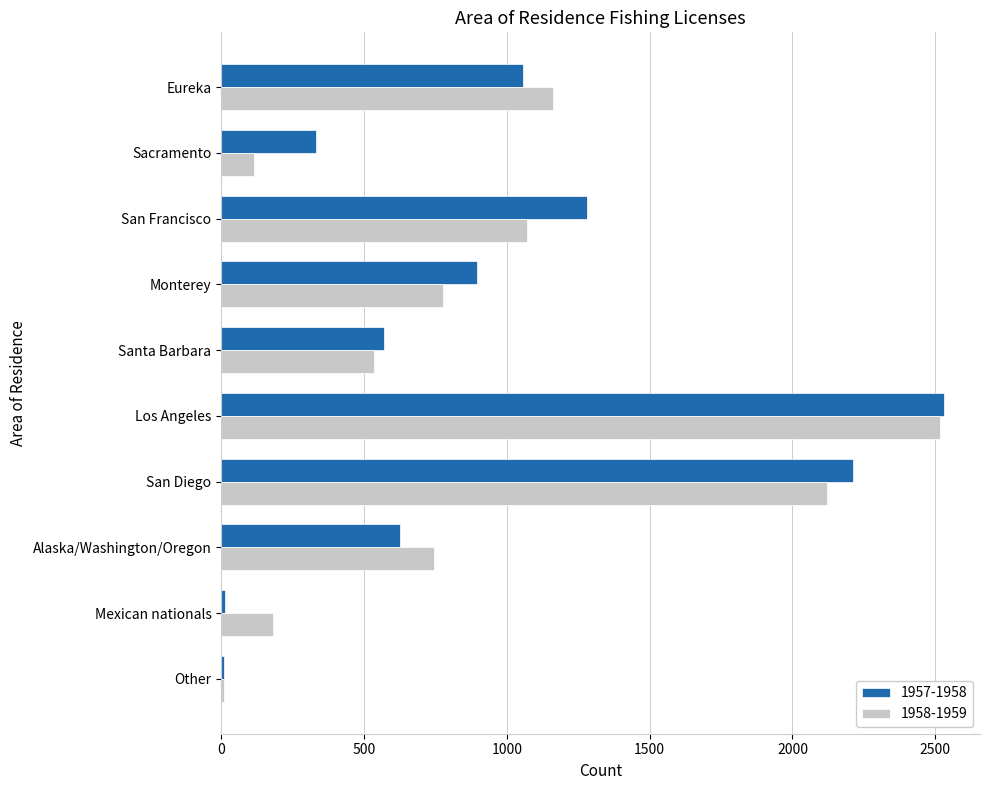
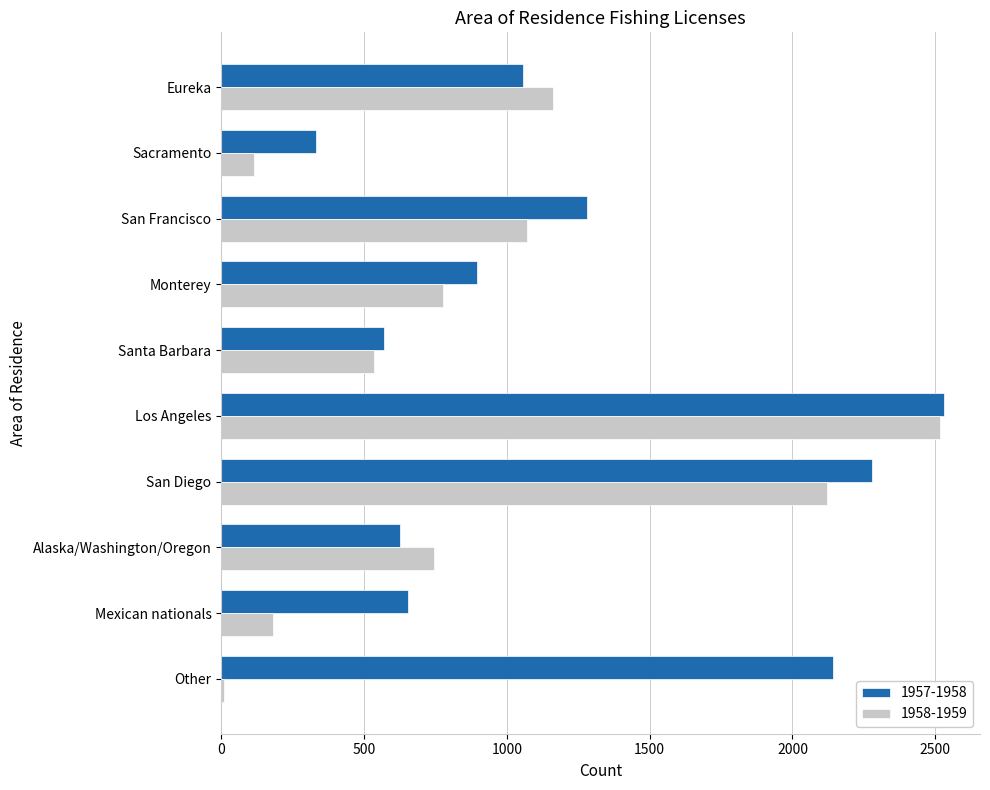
1957-1958, San Diego: 2210 -> 2280
1957-1958, Mexican nationals: 20 -> 650
1957-1958, Other: 10 -> 2140
